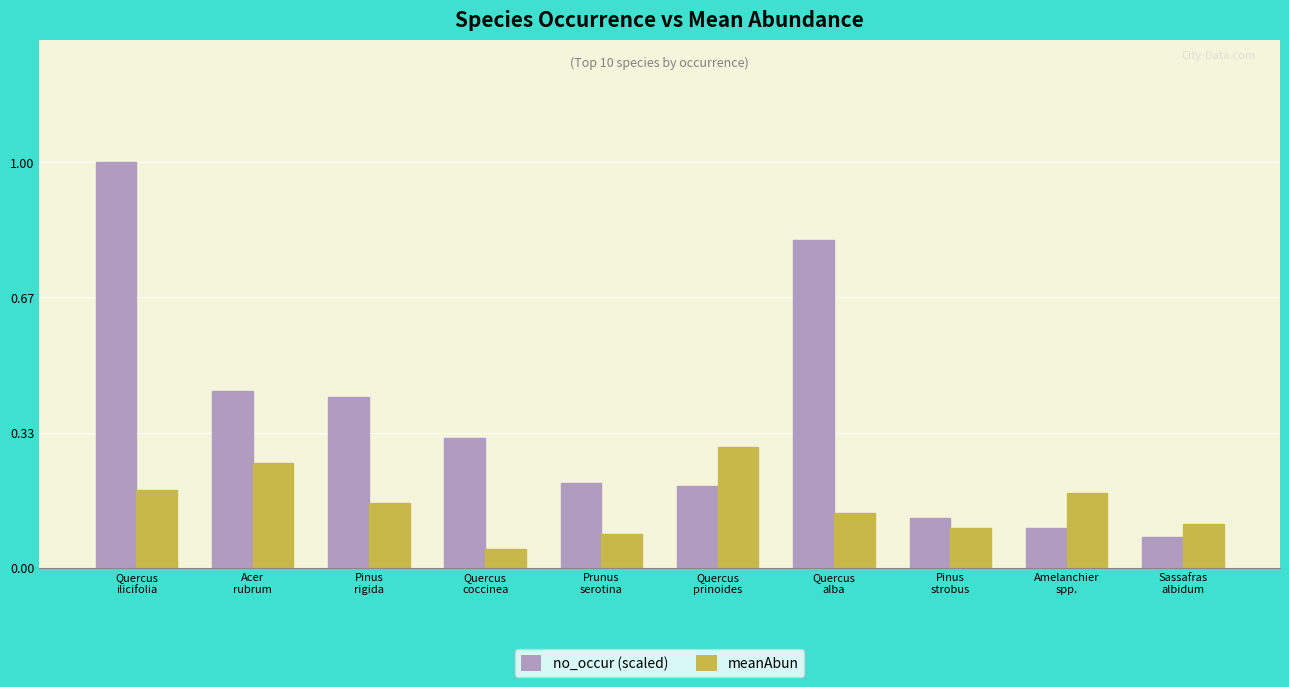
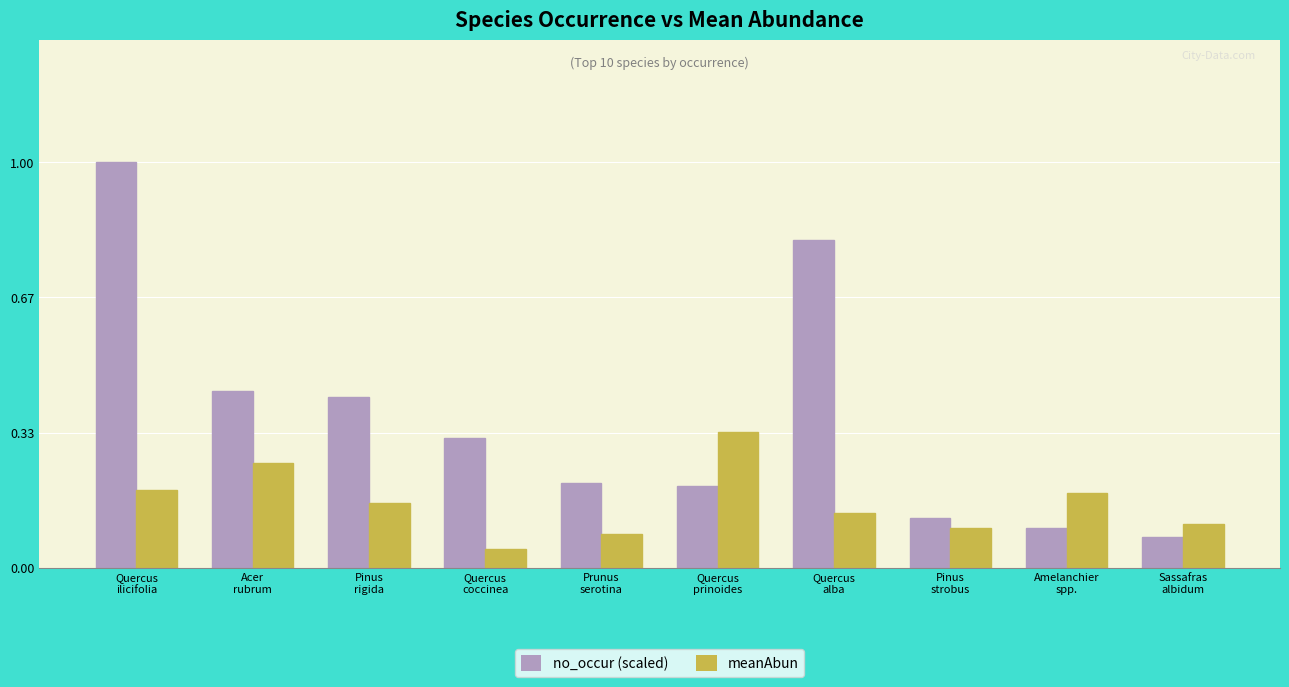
meanAbun, Quercus prinoides: 0.30 -> 0.34
